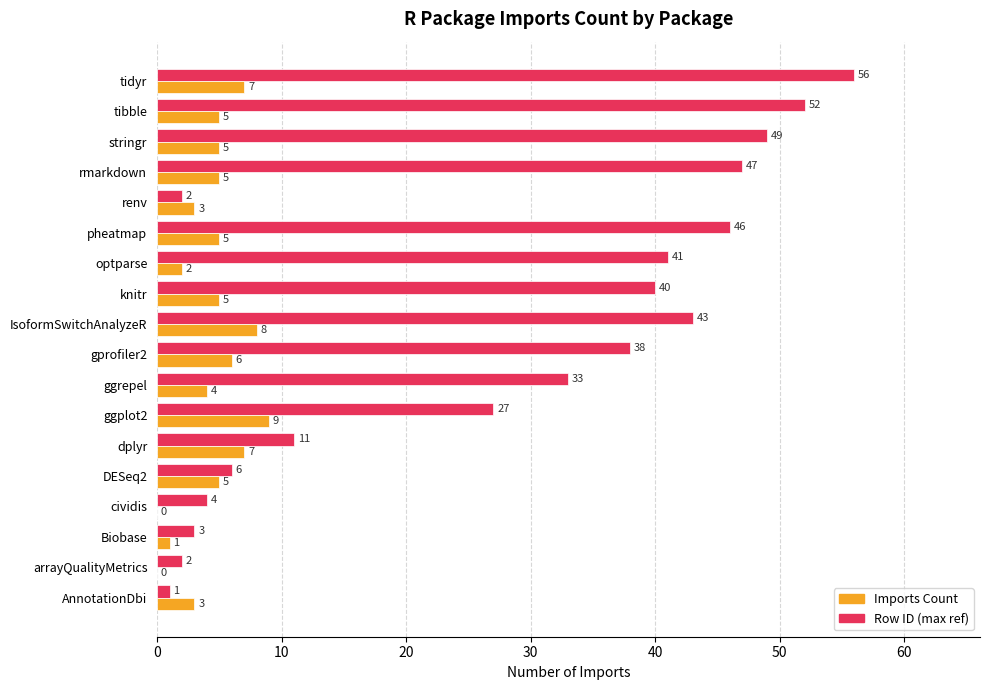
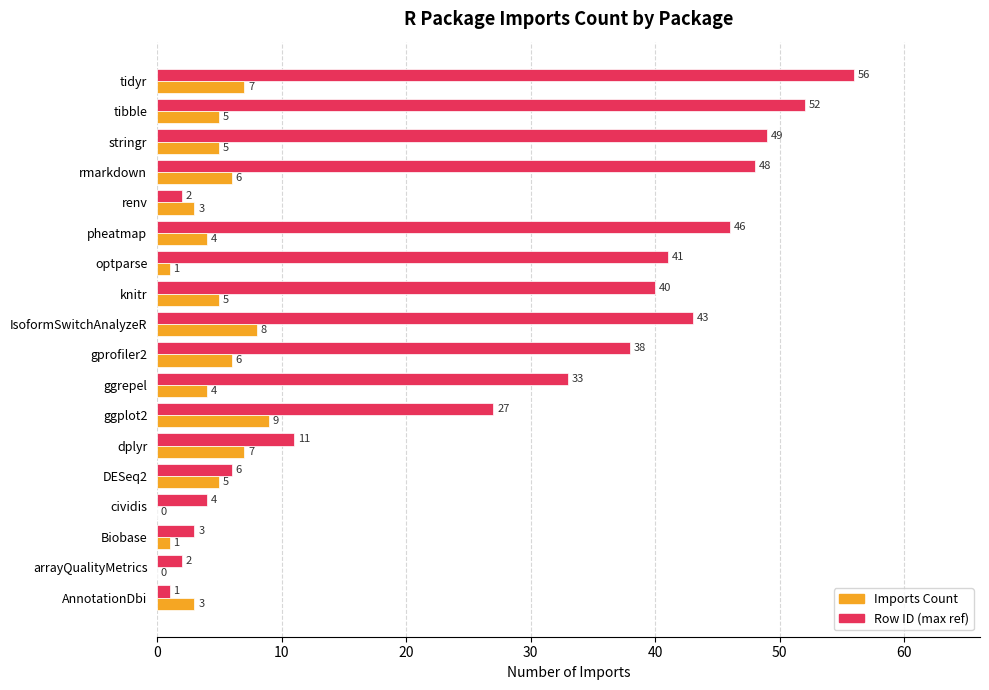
Row ID (max ref), rmarkdown: 47 -> 48
Imports Count, rmarkdown: 5 -> 6
Imports Count, pheatmap: 5 -> 4
Imports Count, optparse: 2 -> 1
